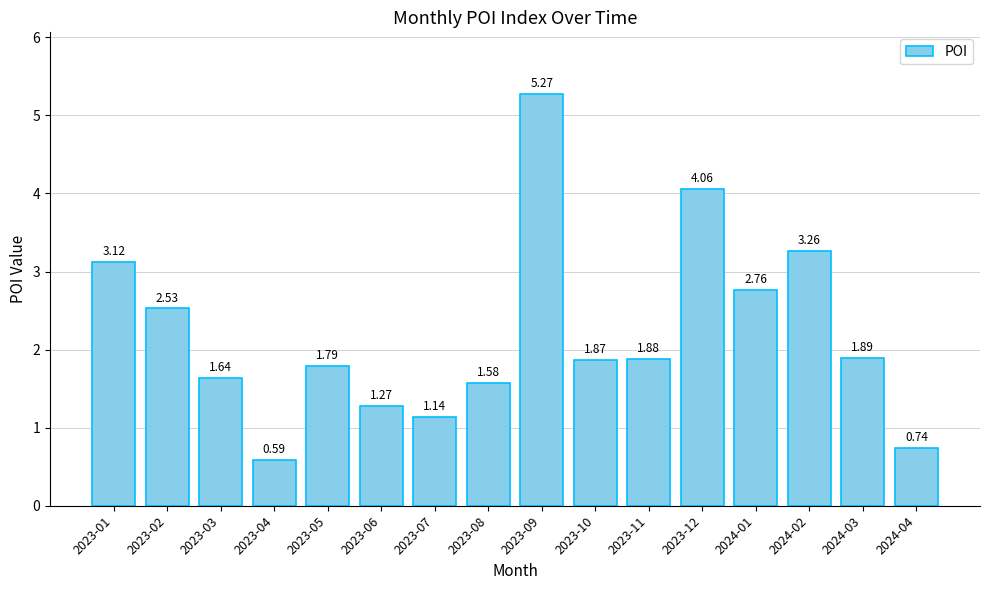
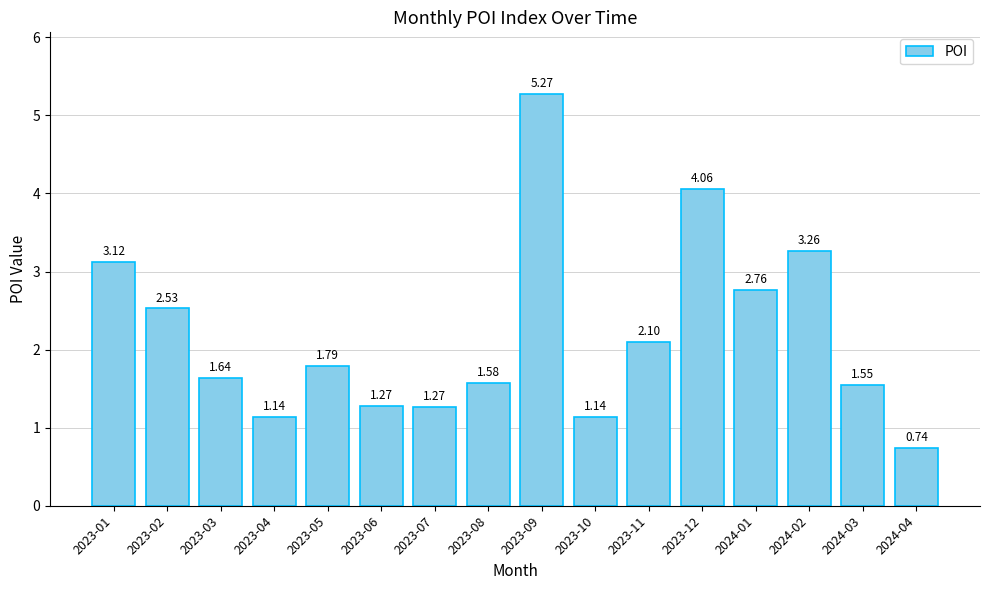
2023-04: 0.59 -> 1.14
2023-07: 1.14 -> 1.27
2023-10: 1.87 -> 1.14
2023-11: 1.88 -> 2.10
2024-03: 1.89 -> 1.55
